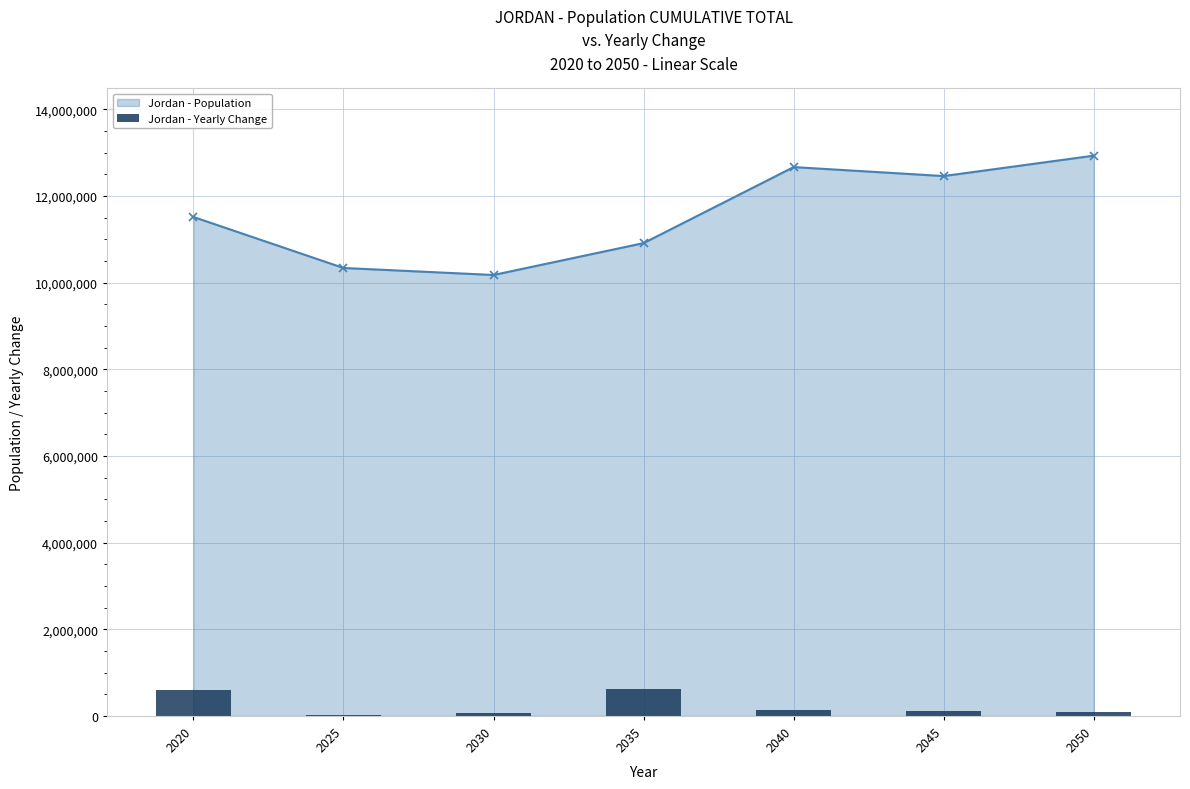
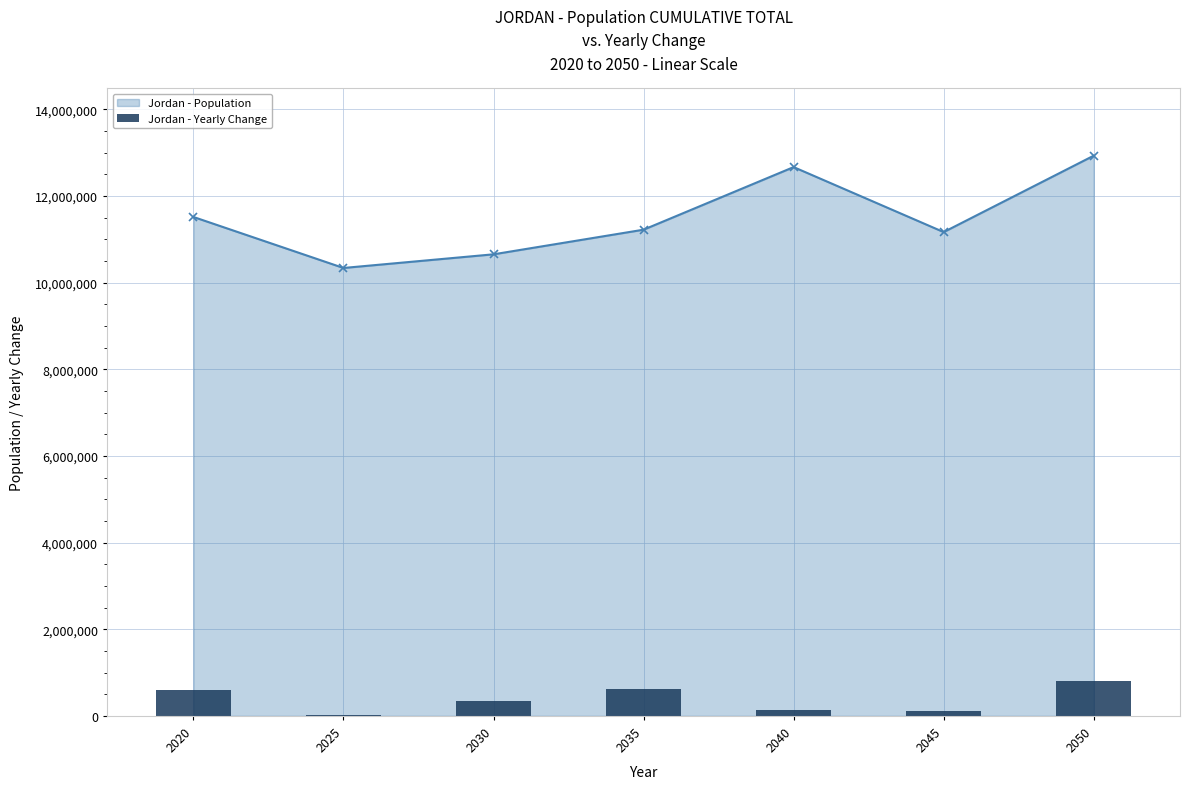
Jordan - Population, 2030: 10,200,000 -> 10,700,000
Jordan - Yearly Change, 2030: 100,000 -> 300,000
Jordan - Population, 2035: 10,900,000 -> 11,200,000
Jordan - Population, 2045: 12,500,000 -> 11,200,000
Jordan - Yearly Change, 2050: 100,000 -> 800,000
